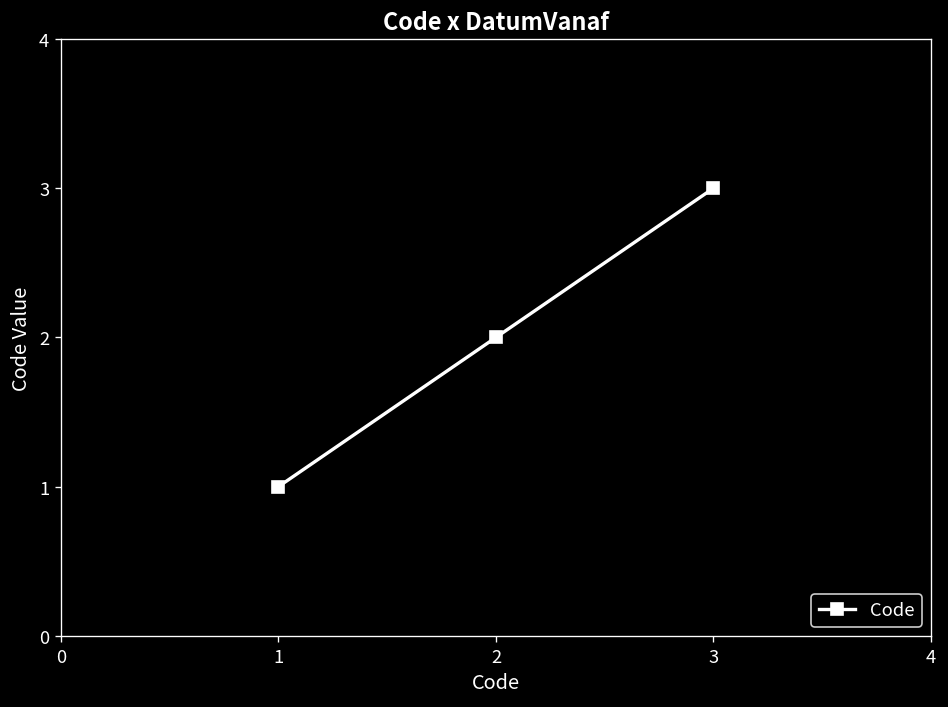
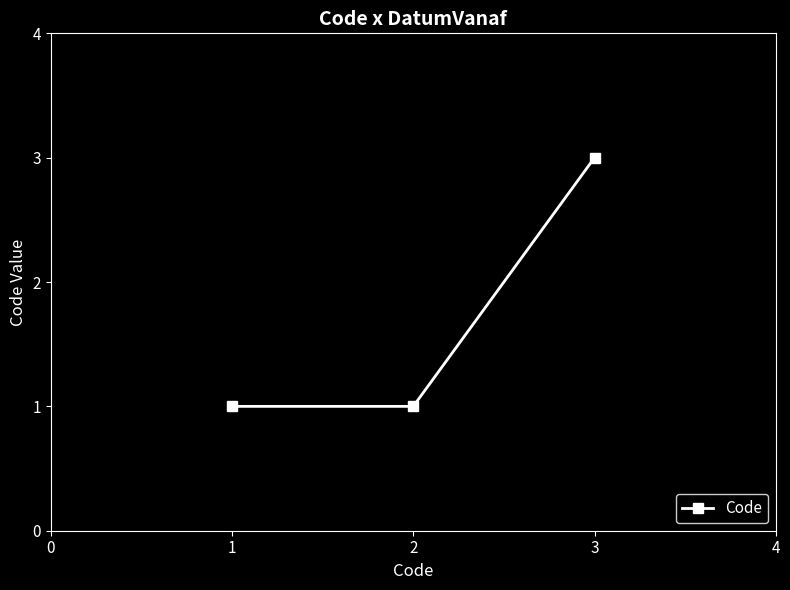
2: 2 -> 1
